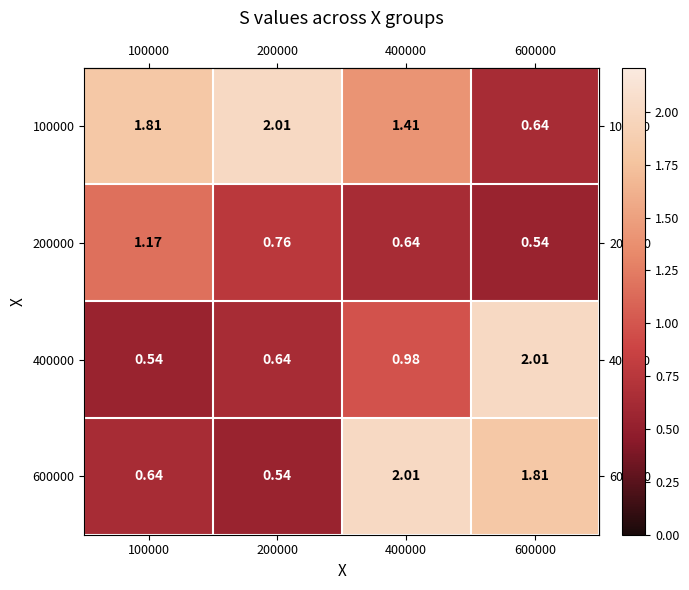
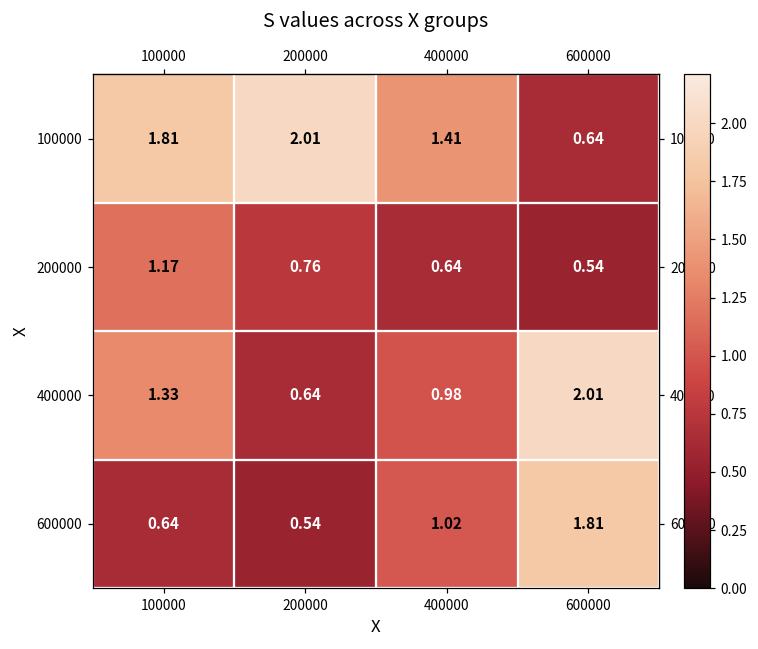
400000, 100000: 0.54 -> 1.33
600000, 400000: 2.01 -> 1.02
